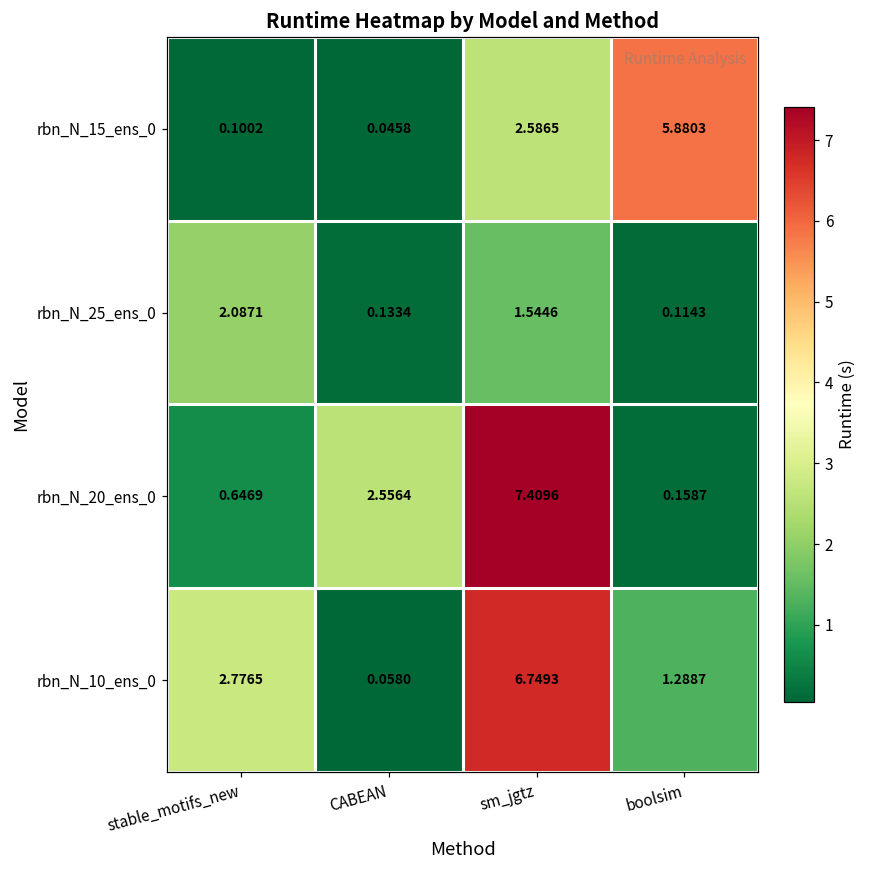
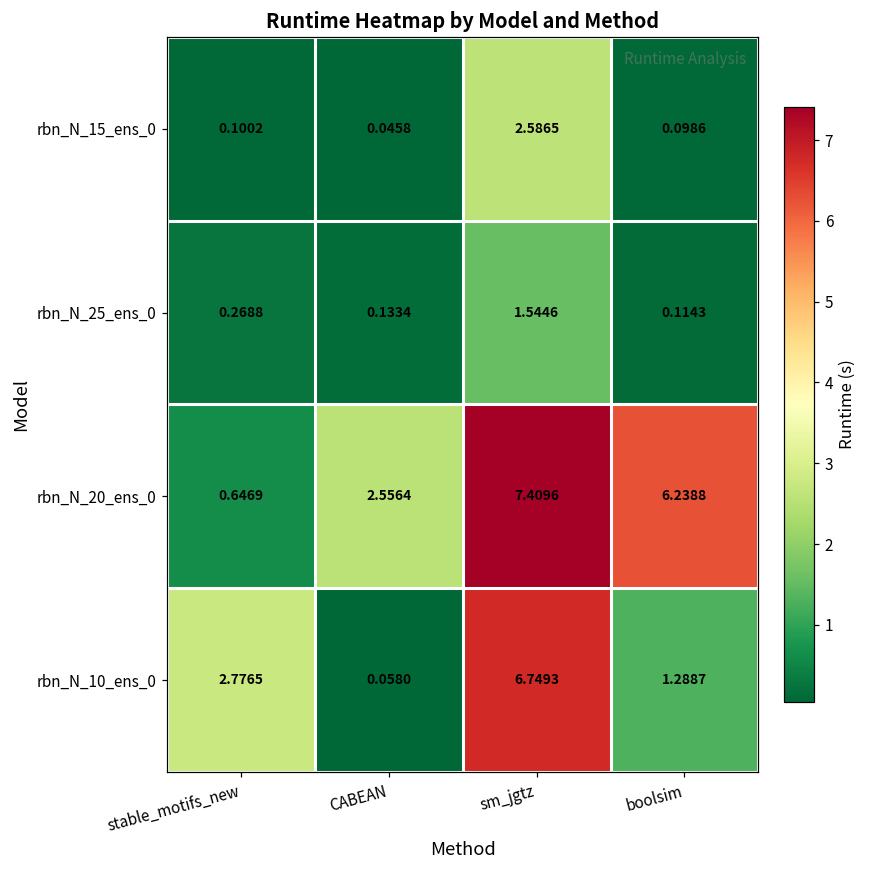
rbn_N_15_ens_0, boolsim: 5.8803 -> 0.0986
rbn_N_25_ens_0, stable_motifs_new: 2.0871 -> 0.2688
rbn_N_20_ens_0, boolsim: 0.1587 -> 6.2388
